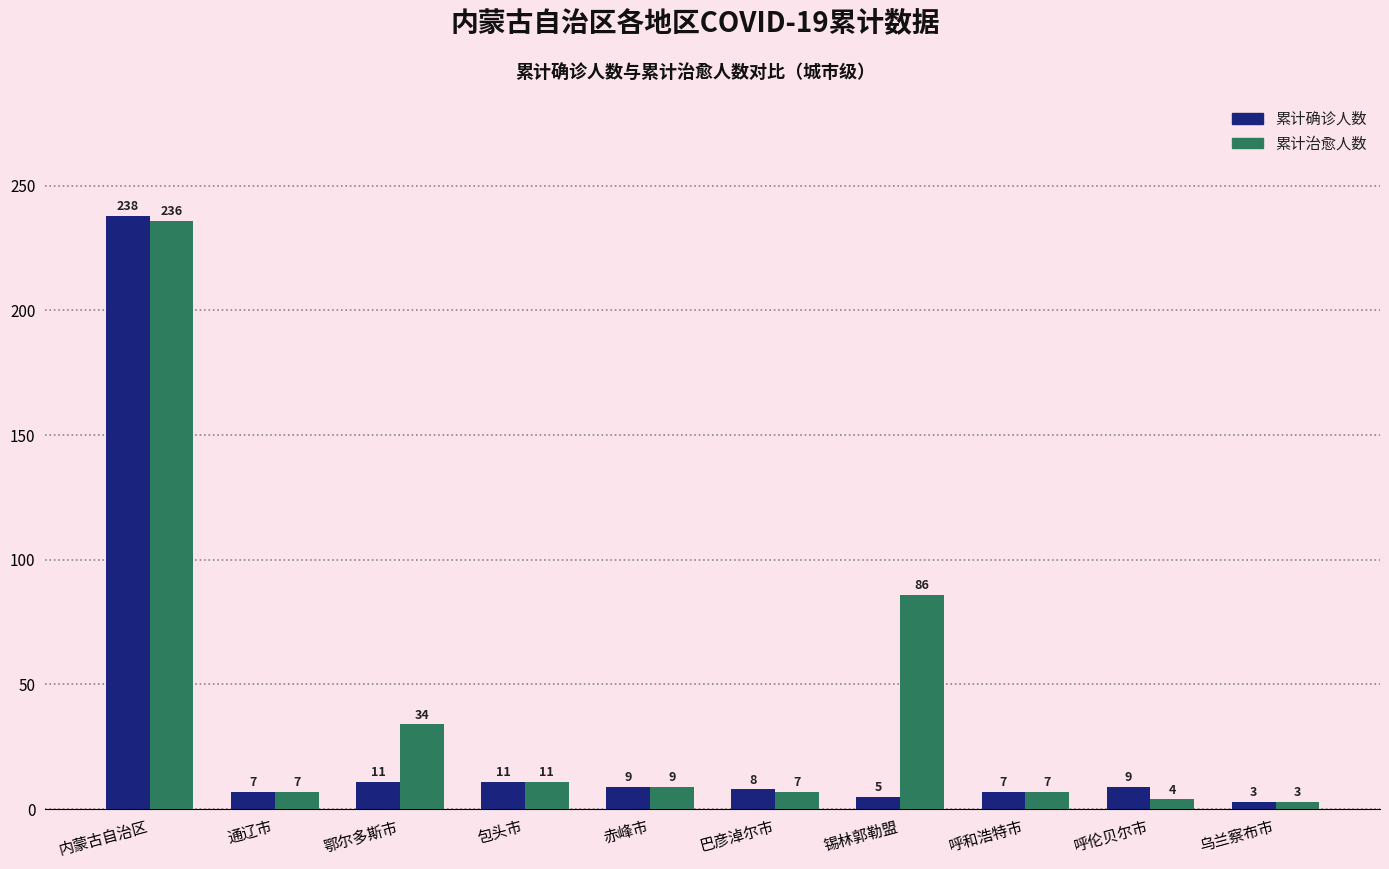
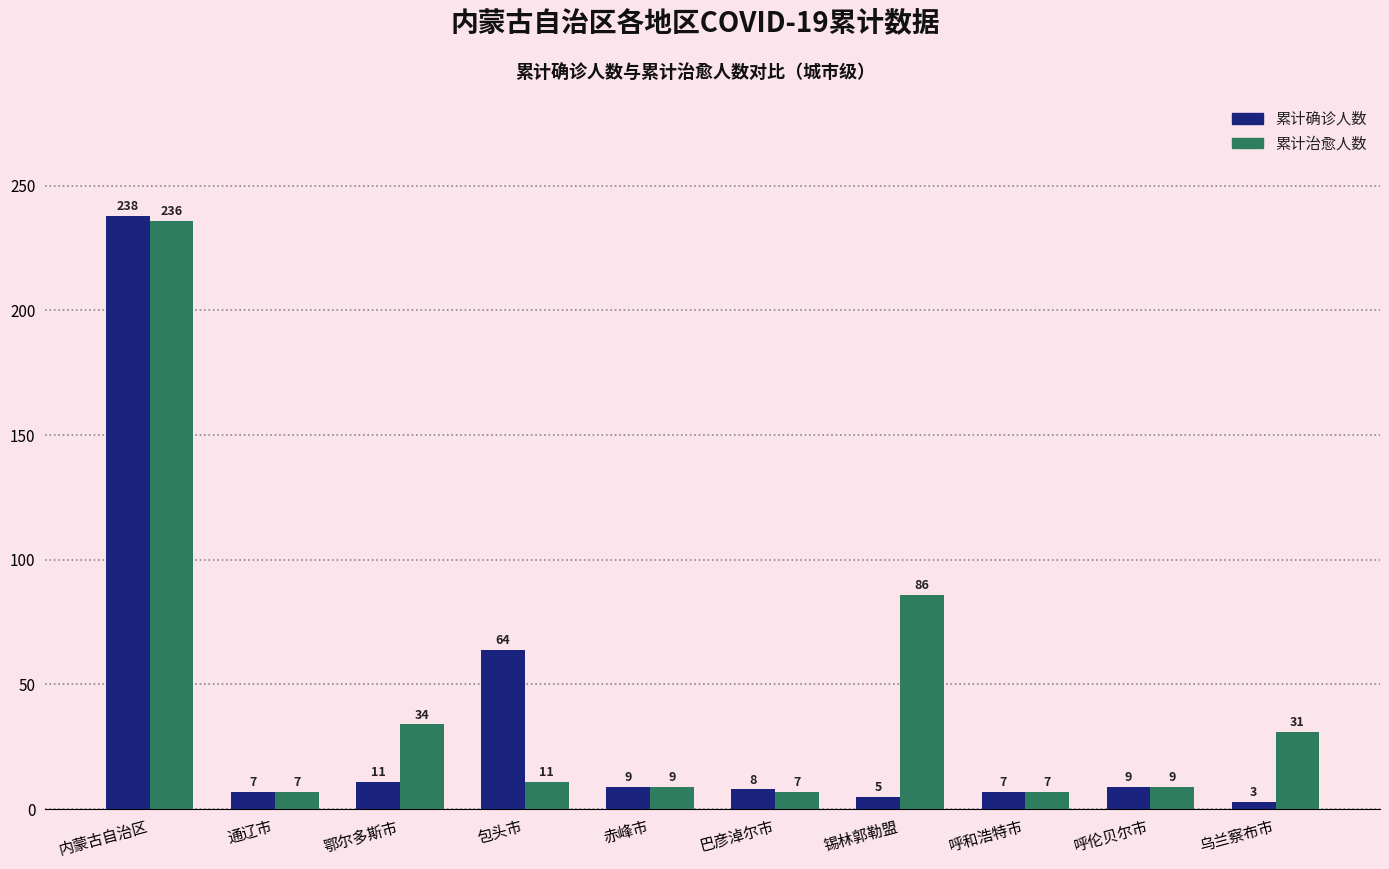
累计确诊人数, 包头市: 11 -> 64
累计治愈人数, 呼伦贝尔市: 4 -> 9
累计治愈人数, 乌兰察布市: 3 -> 31
